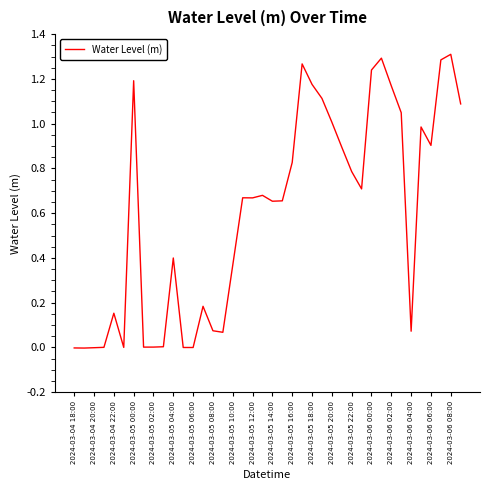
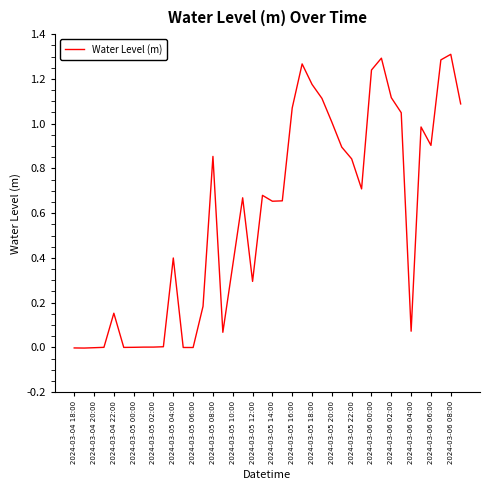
2024-03-05 00:00: 1.19 -> 0.00
2024-03-05 08:00: 0.07 -> 0.85
2024-03-05 12:00: 0.67 -> 0.30
2024-03-05 16:00: 0.83 -> 1.07
2024-03-05 22:00: 0.79 -> 0.84
2024-03-06 02:00: 1.17 -> 1.12
